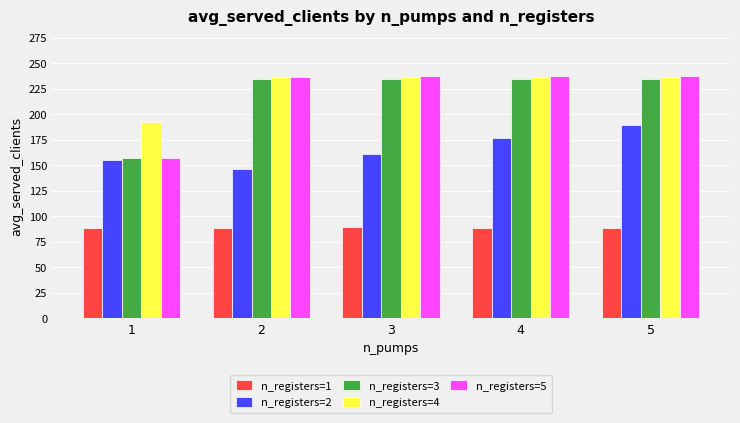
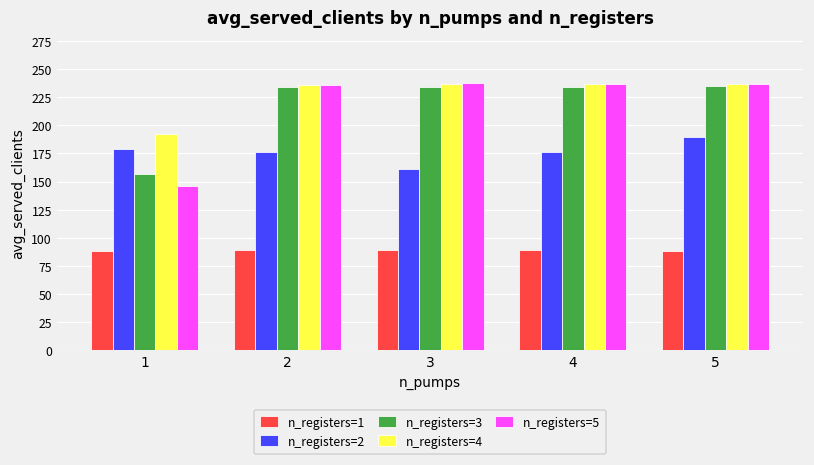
n_registers=2, 1: 156 -> 179
n_registers=5, 1: 158 -> 146
n_registers=2, 2: 147 -> 176
